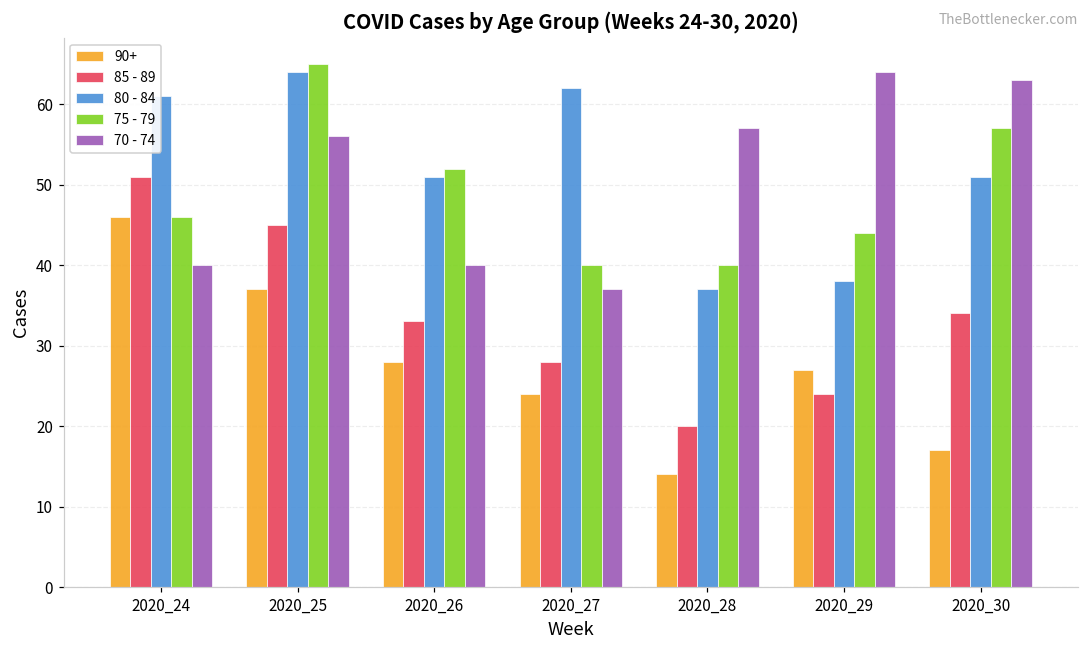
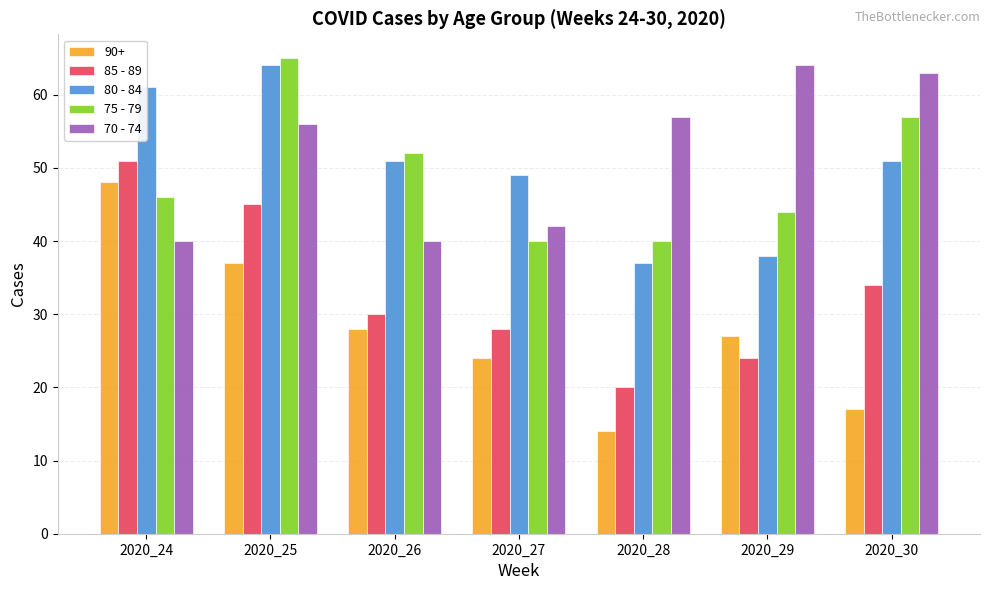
90+, 2020_24: 46 -> 48
85 - 89, 2020_26: 33 -> 30
80 - 84, 2020_27: 62 -> 49
70 - 74, 2020_27: 37 -> 42
